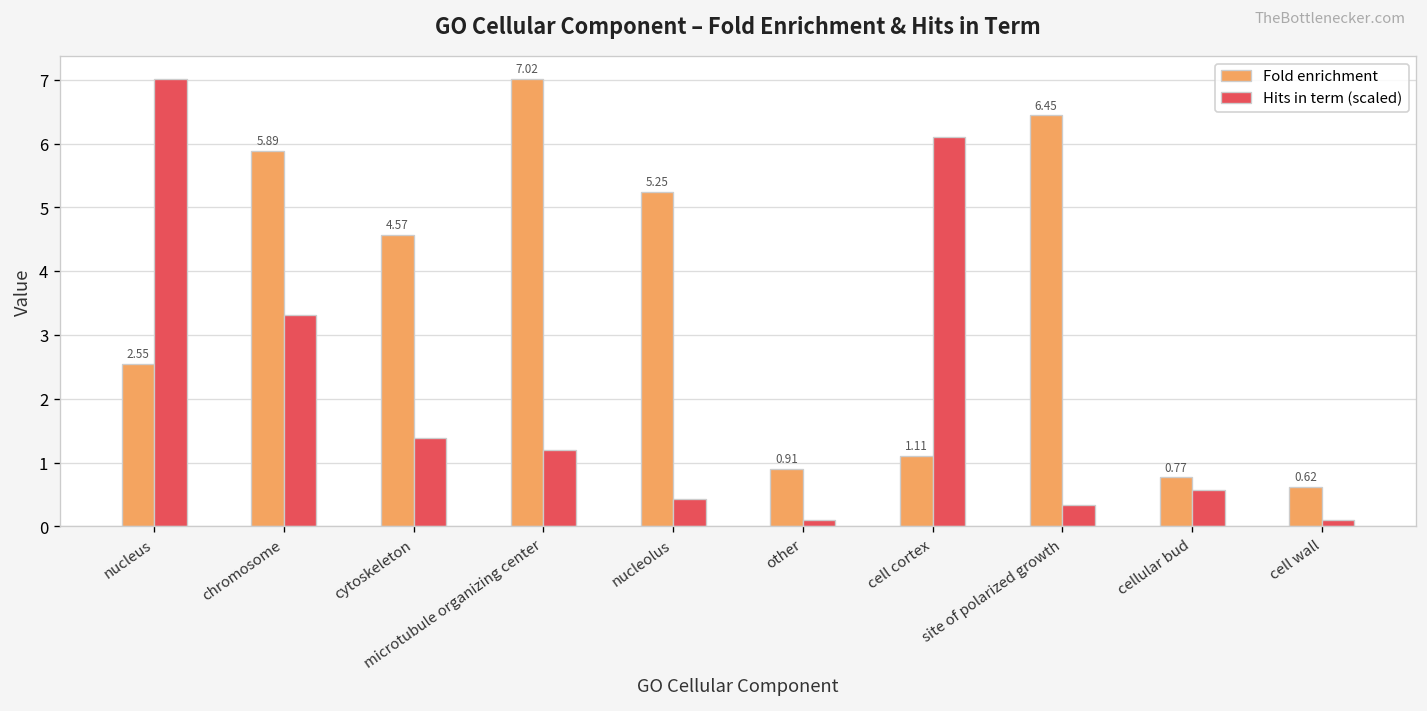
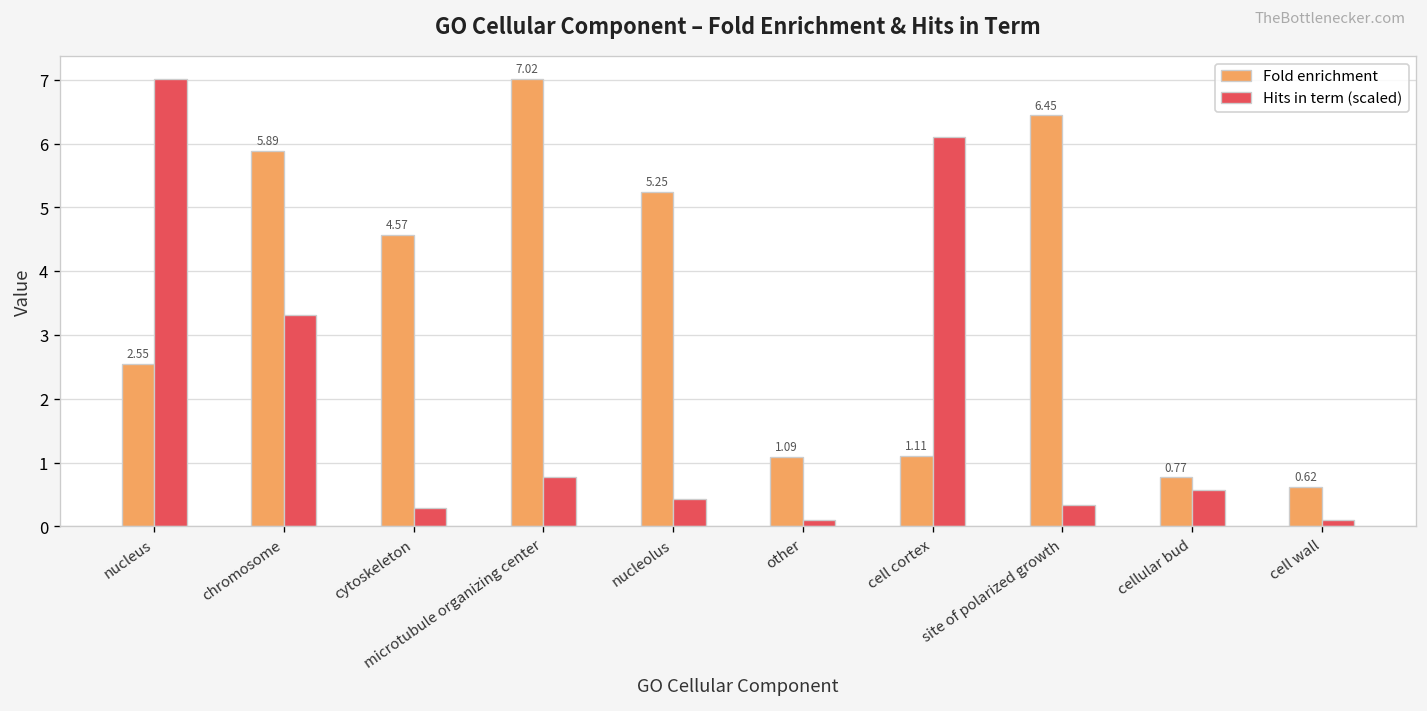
Hits in term (scaled), cytoskeleton: 1.4 -> 0.3
Hits in term (scaled), microtubule organizing center: 1.2 -> 0.8
Fold enrichment, other: 0.91 -> 1.09
